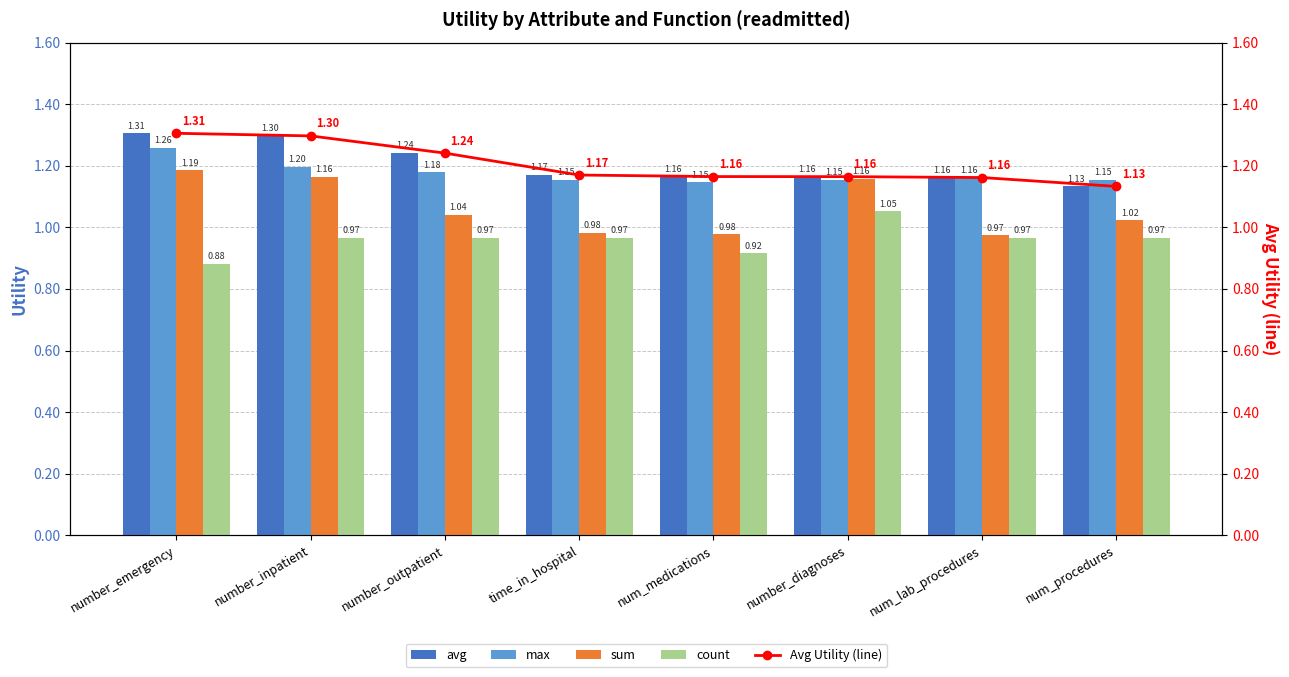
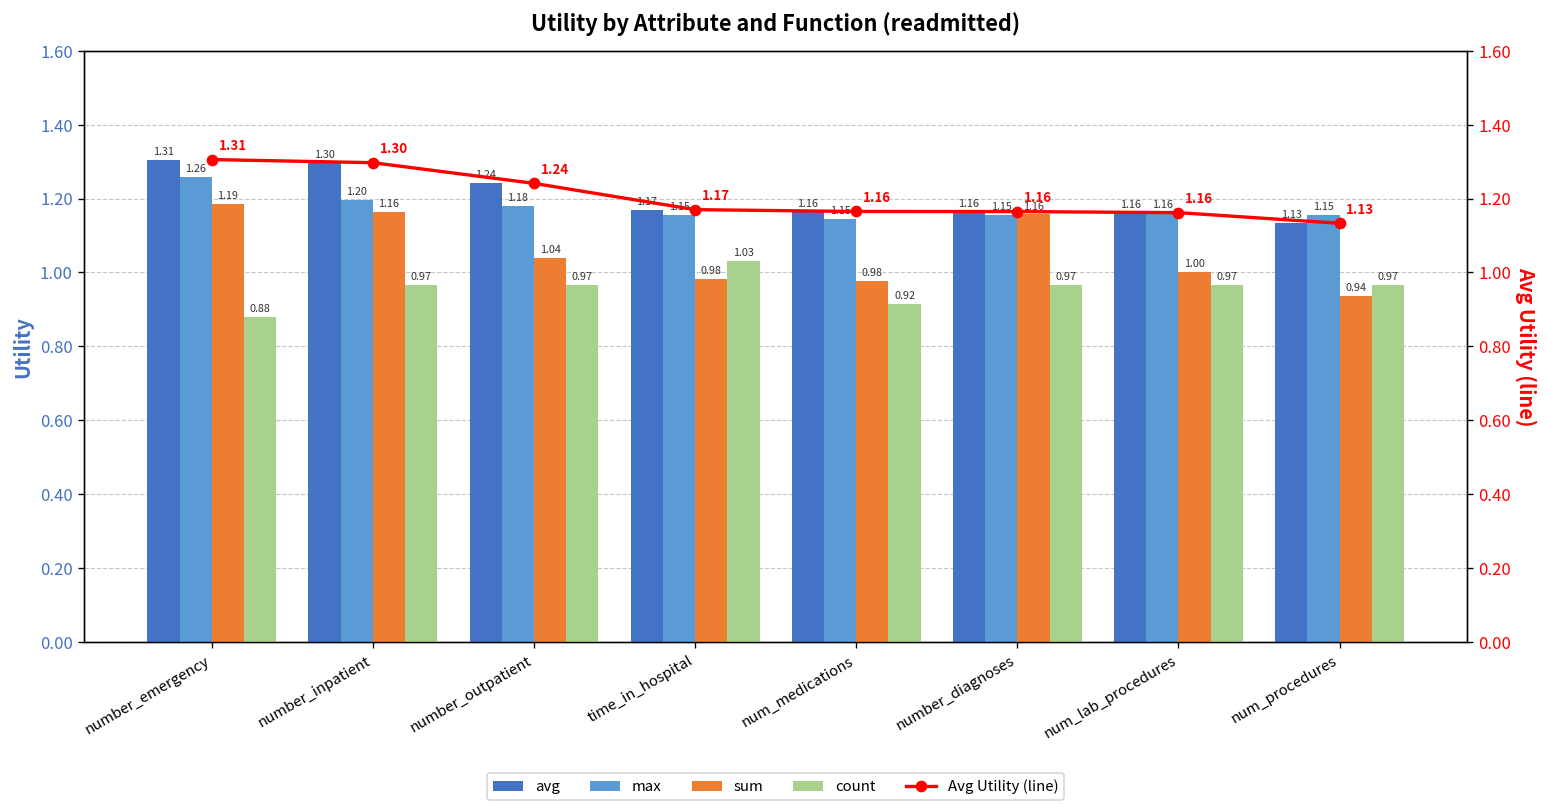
count, time_in_hospital: 0.97 -> 1.03
count, number_diagnoses: 1.05 -> 0.97
sum, num_lab_procedures: 0.97 -> 1.00
sum, num_procedures: 1.02 -> 0.94
